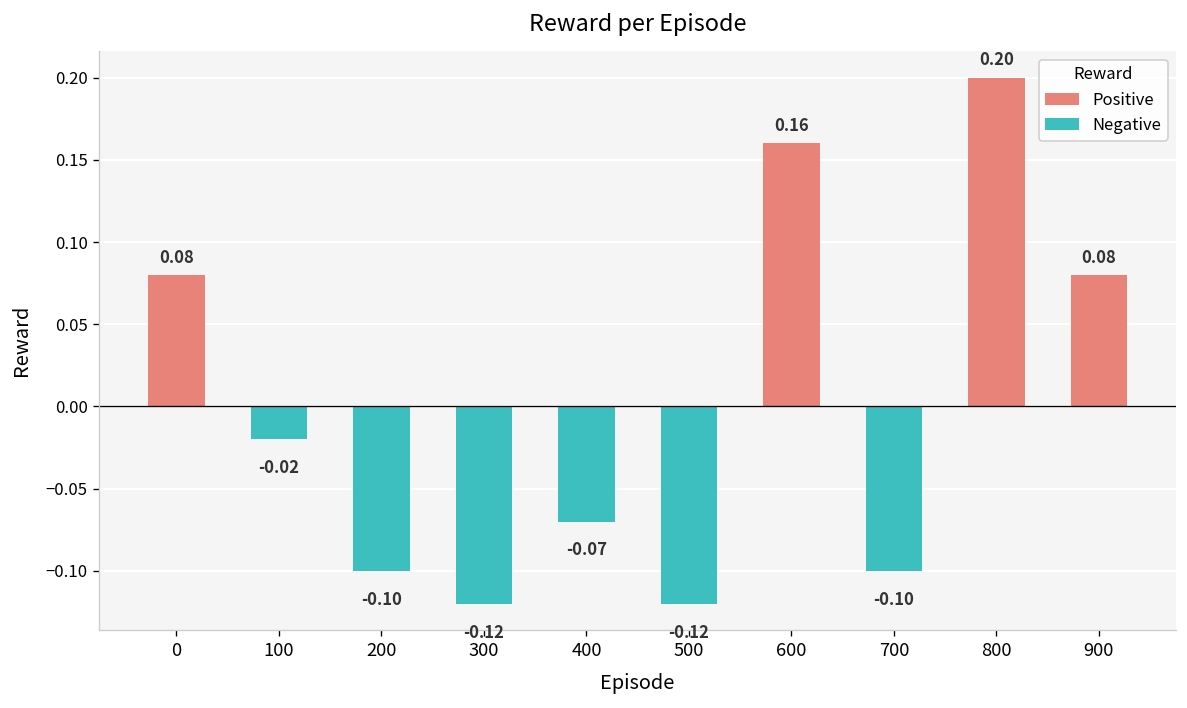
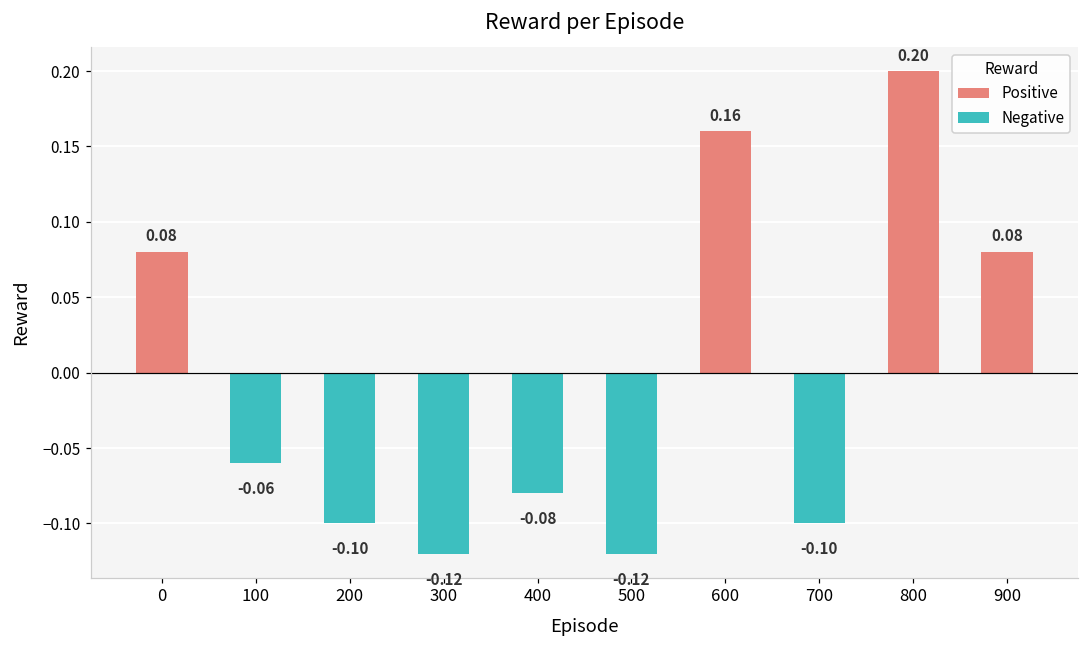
100: -0.02 -> -0.06
400: -0.07 -> -0.08
